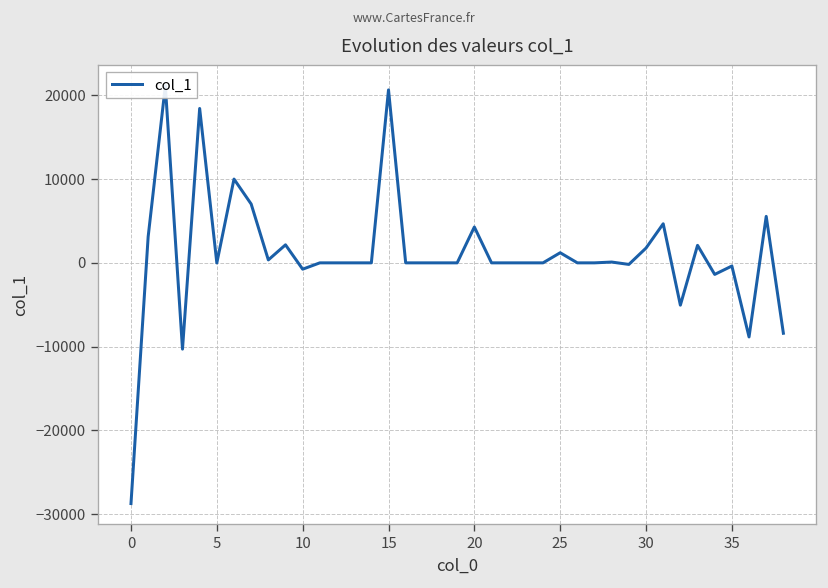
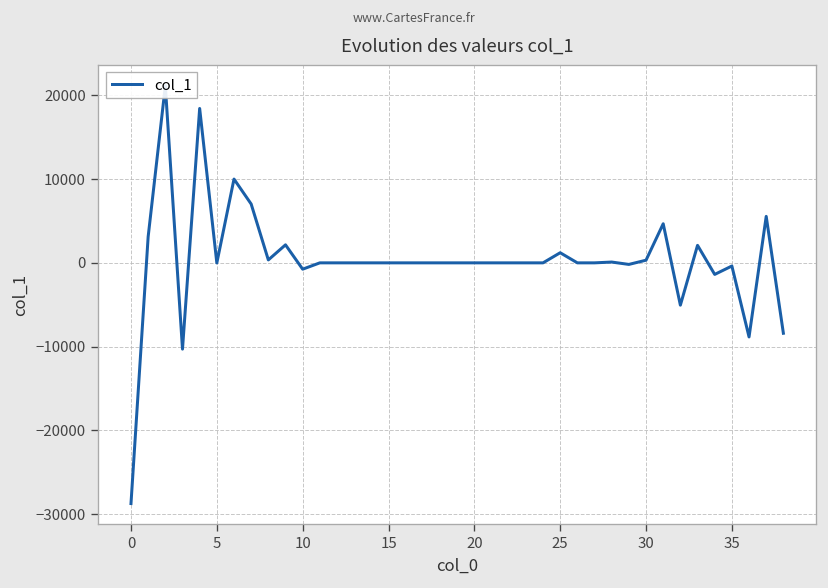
15: 21000 -> 0
20: 4000 -> 0
30: 2000 -> 0
